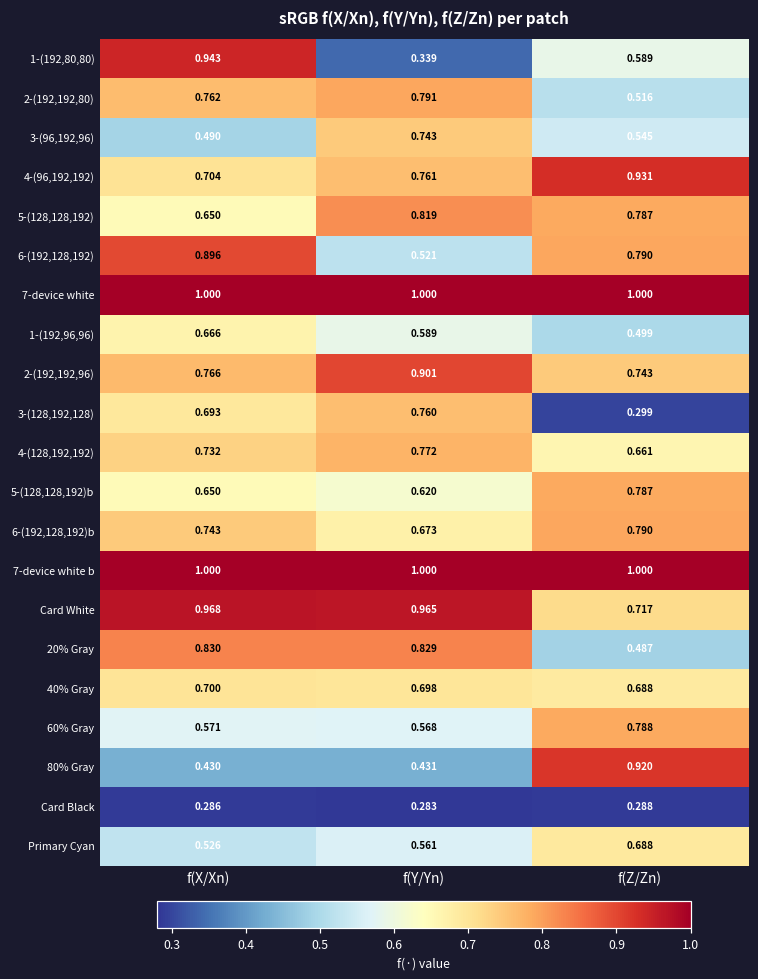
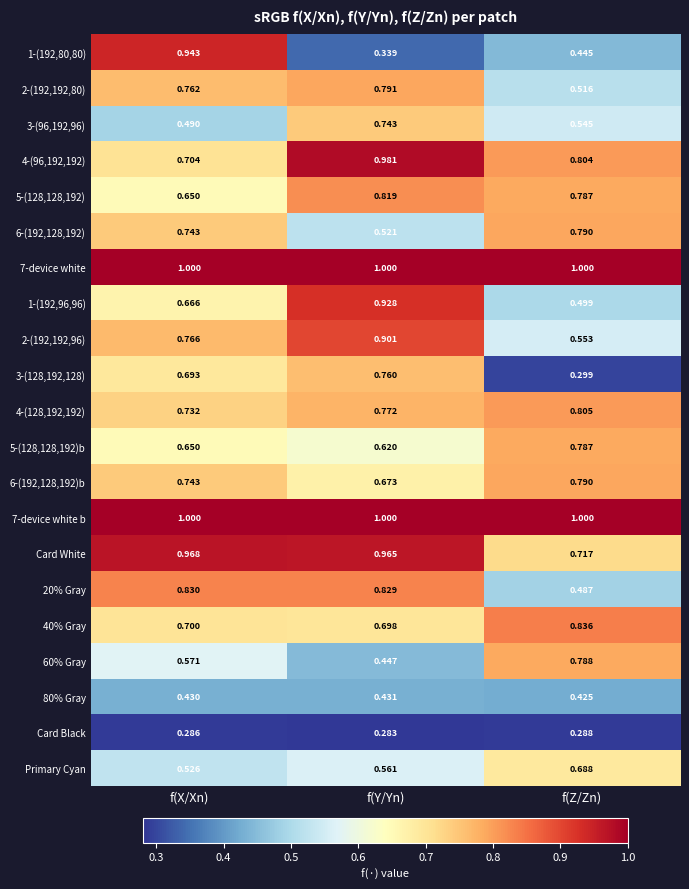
1-(192,80,80), f(Z/Zn): 0.589 -> 0.445
4-(96,192,192), f(Y/Yn): 0.761 -> 0.981
4-(96,192,192), f(Z/Zn): 0.931 -> 0.804
6-(192,128,192), f(X/Xn): 0.896 -> 0.743
1-(192,96,96), f(Y/Yn): 0.589 -> 0.928
2-(192,192,96), f(Z/Zn): 0.743 -> 0.553
4-(128,192,192), f(Z/Zn): 0.661 -> 0.805
40% Gray, f(Z/Zn): 0.688 -> 0.836
60% Gray, f(Y/Yn): 0.568 -> 0.447
80% Gray, f(Z/Zn): 0.920 -> 0.425
